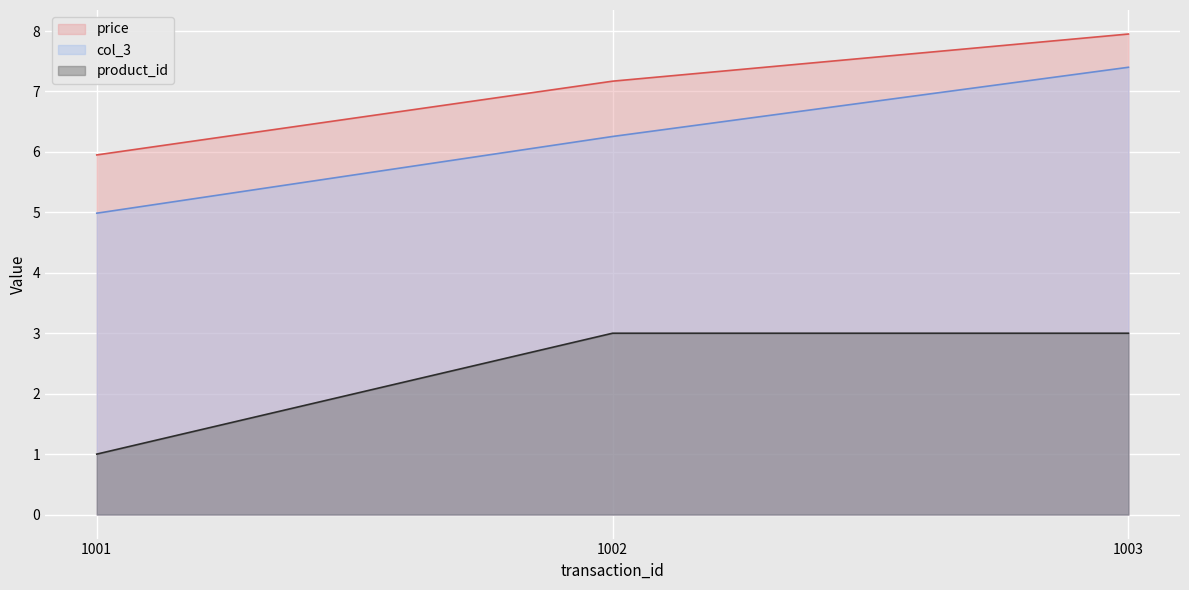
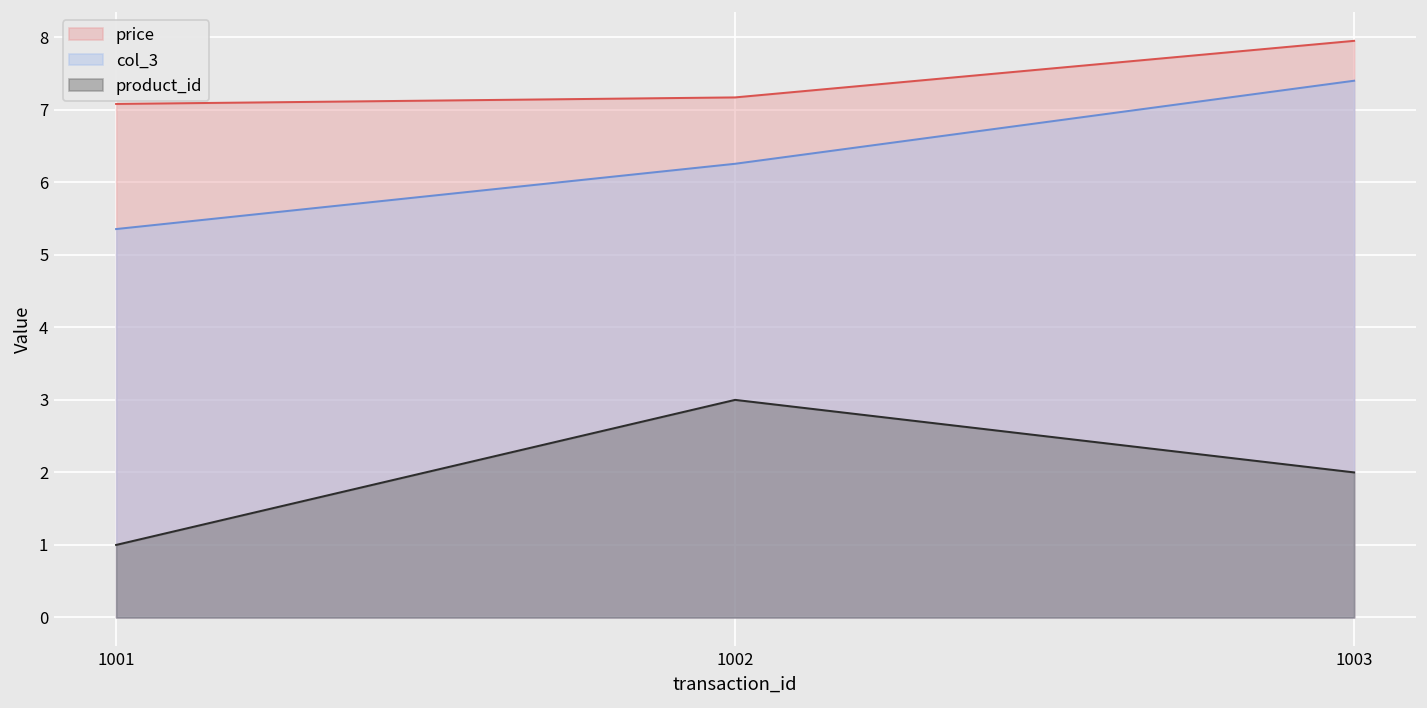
price, 1001: 6.0 -> 7.1
col_3, 1001: 5.0 -> 5.4
product_id, 1003: 3 -> 2
